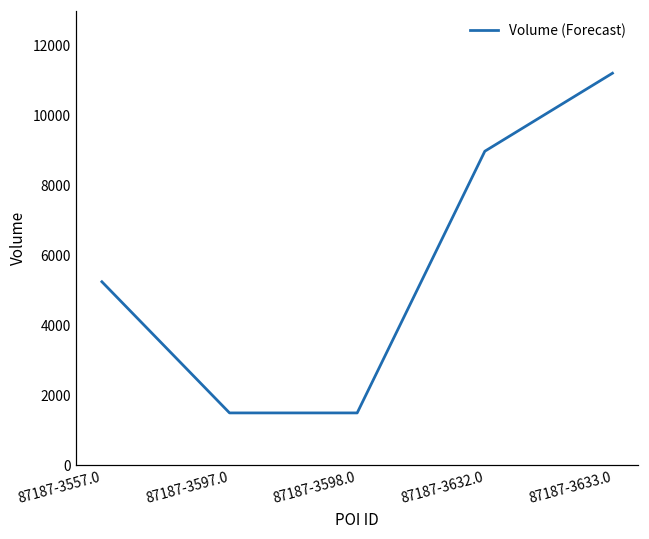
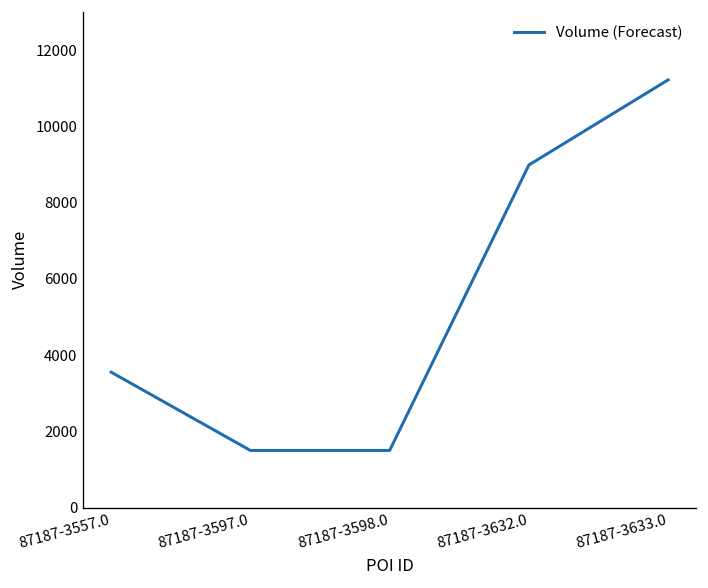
87187-3557.0: 5300 -> 3600
